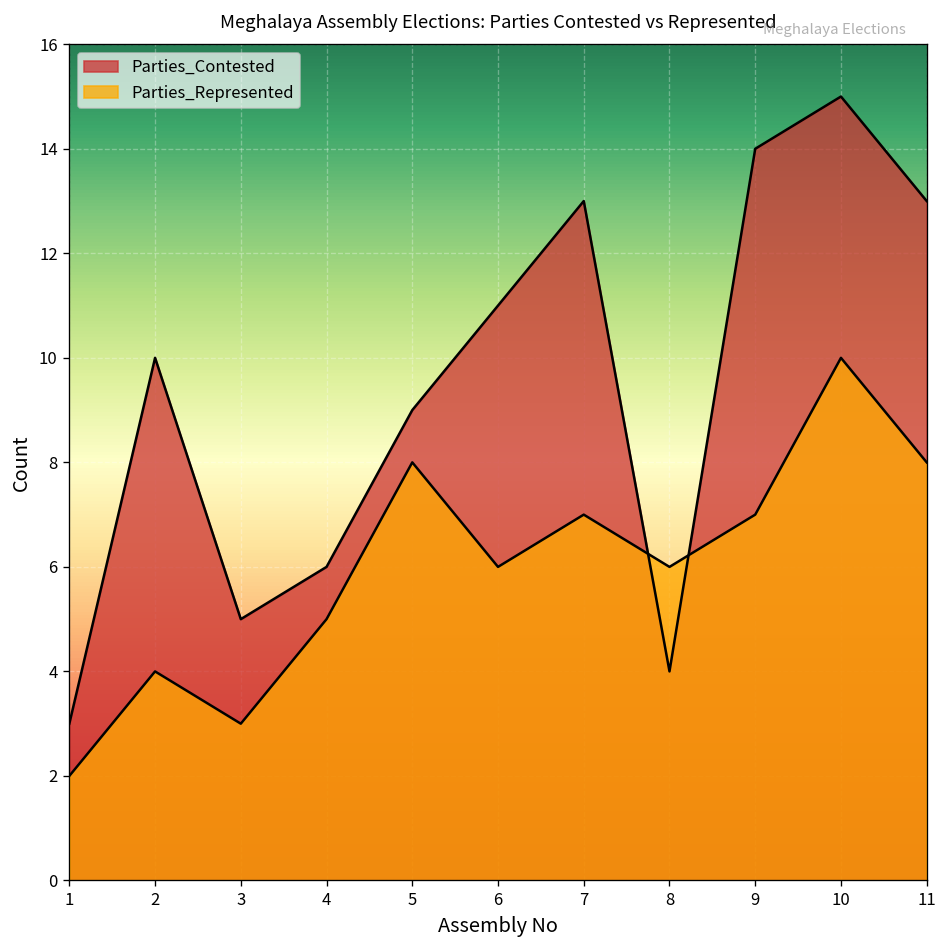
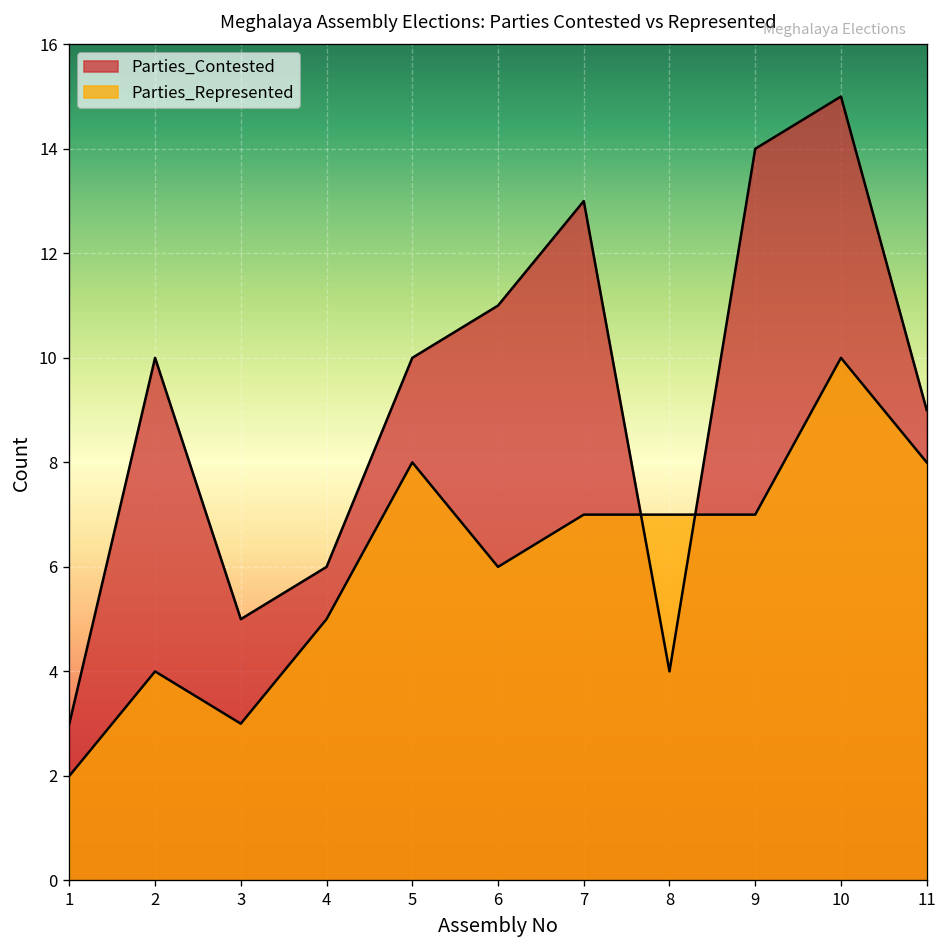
Parties_Contested, 5: 9 -> 10
Parties_Represented, 8: 6 -> 7
Parties_Contested, 11: 13 -> 9
